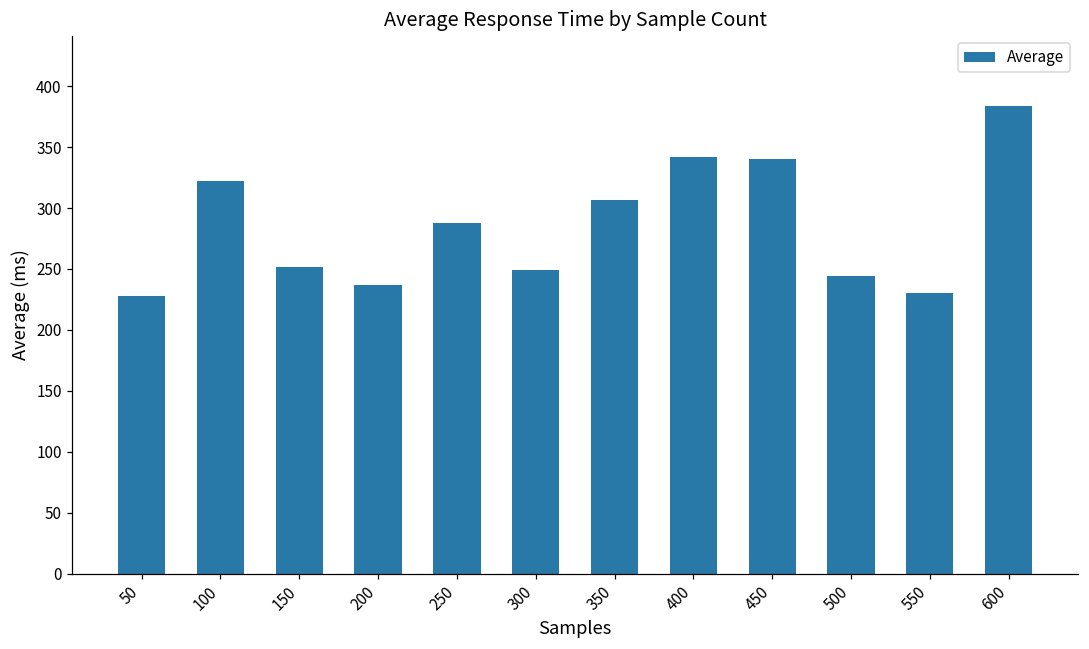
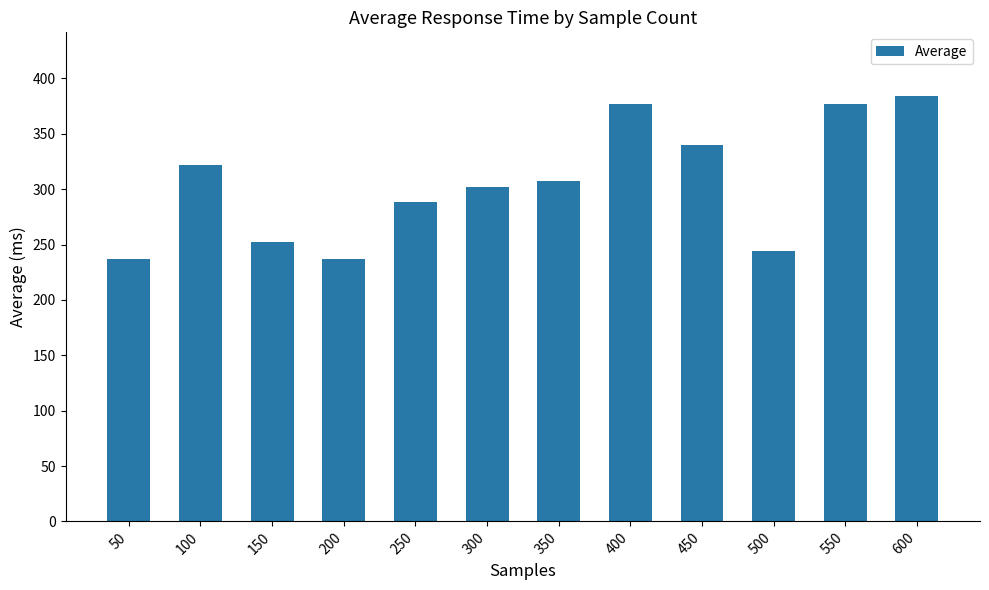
50: 228 -> 237
300: 249 -> 302
400: 342 -> 377
550: 230 -> 377
